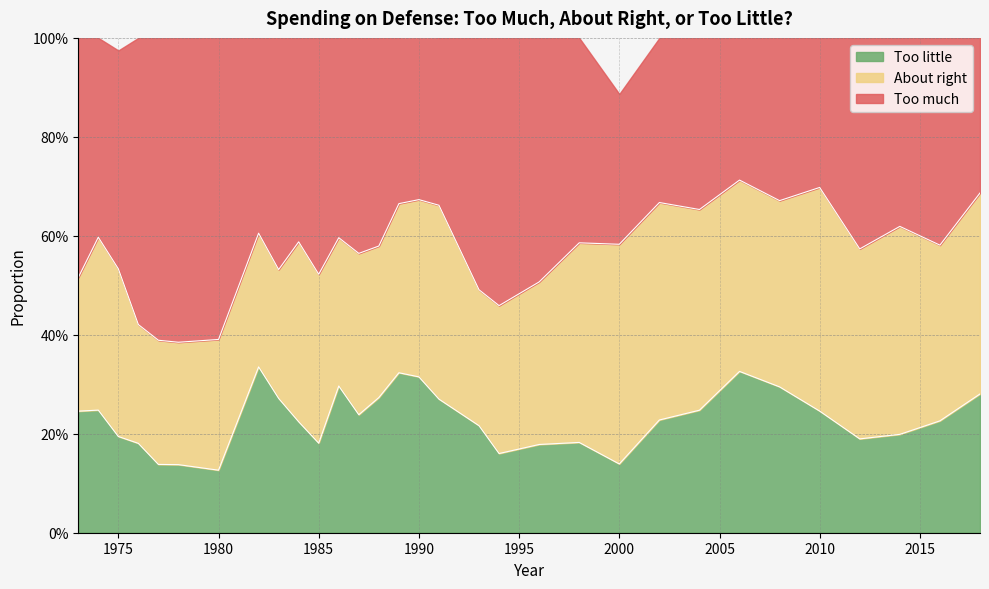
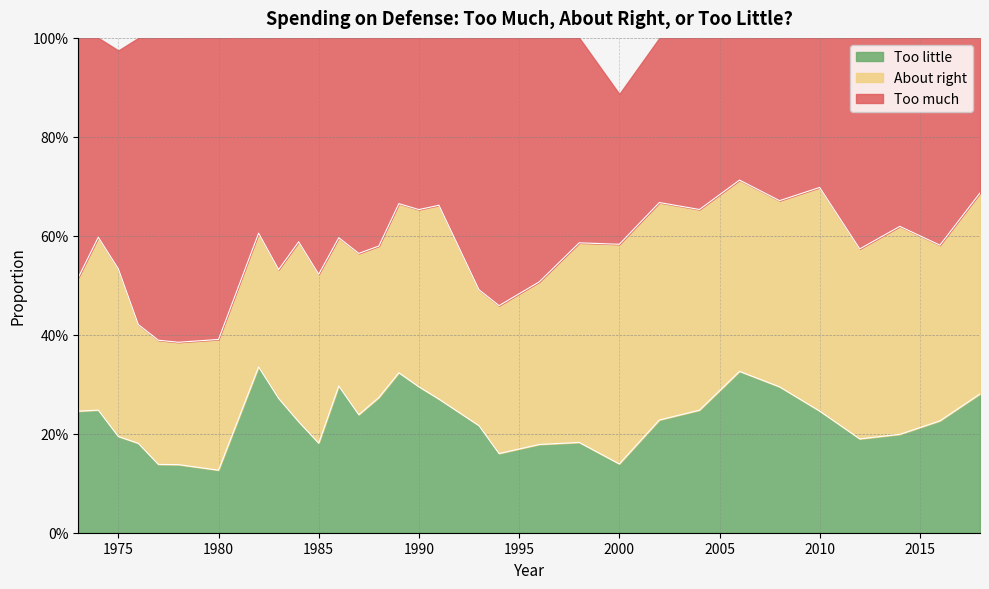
Too little, 1990: 31% -> 29%
